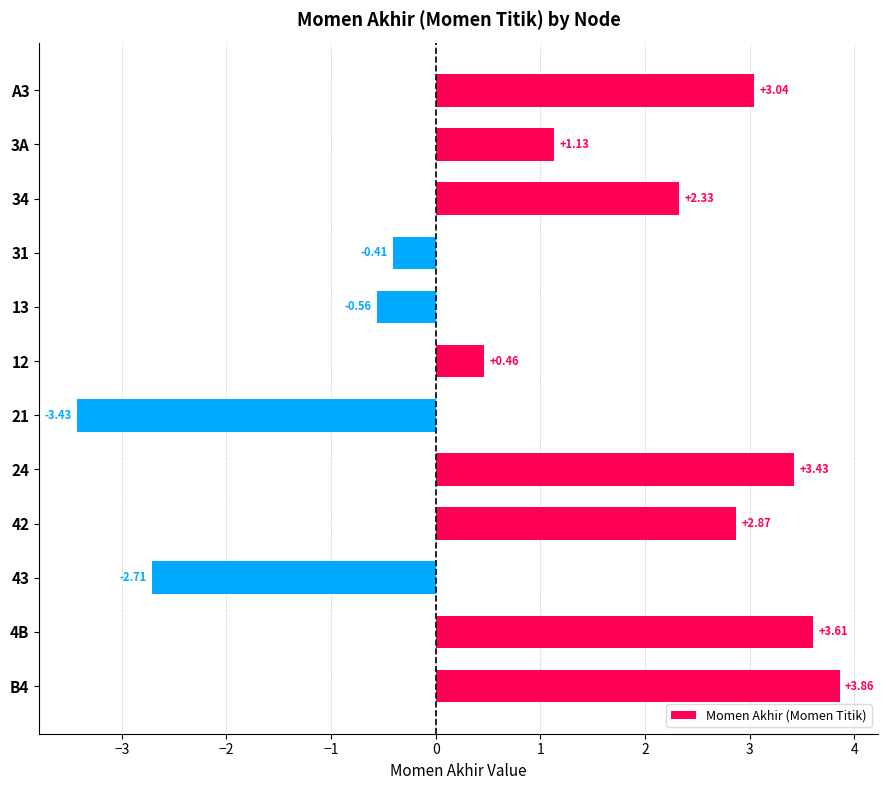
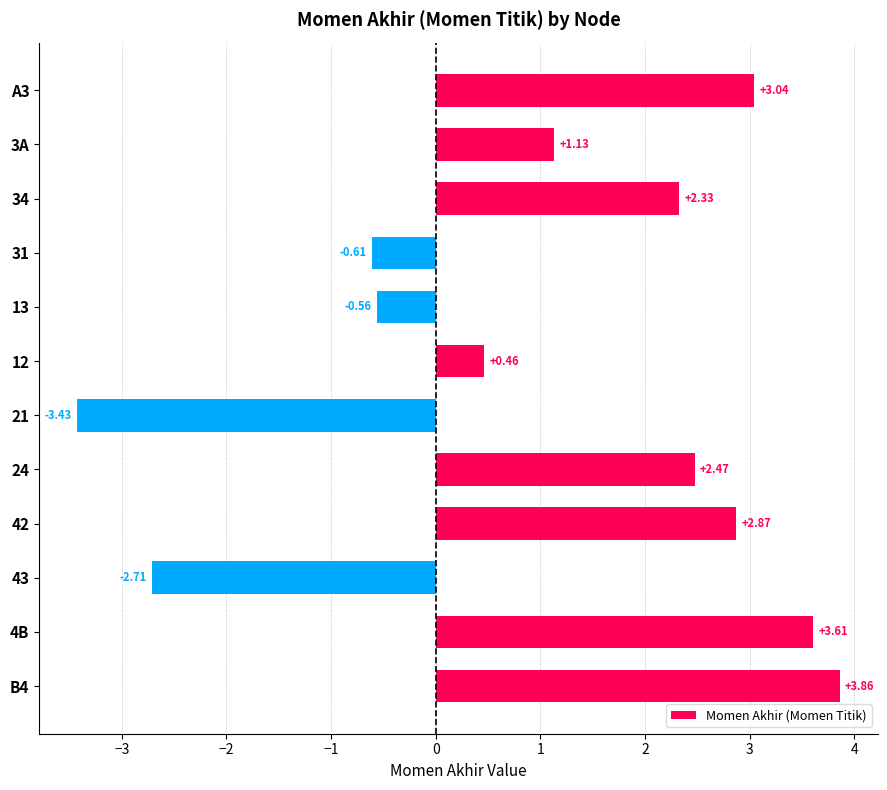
31: -0.41 -> -0.61
24: +3.43 -> +2.47
